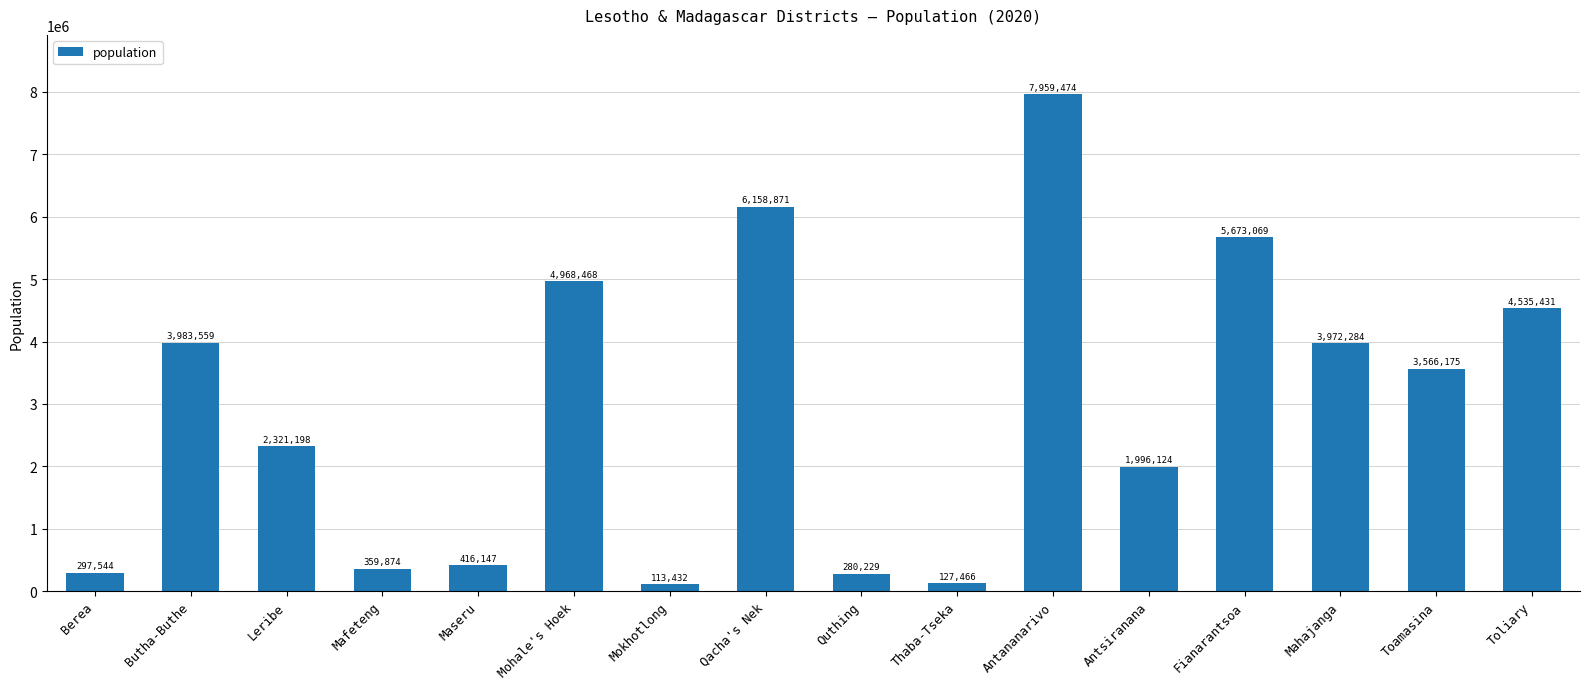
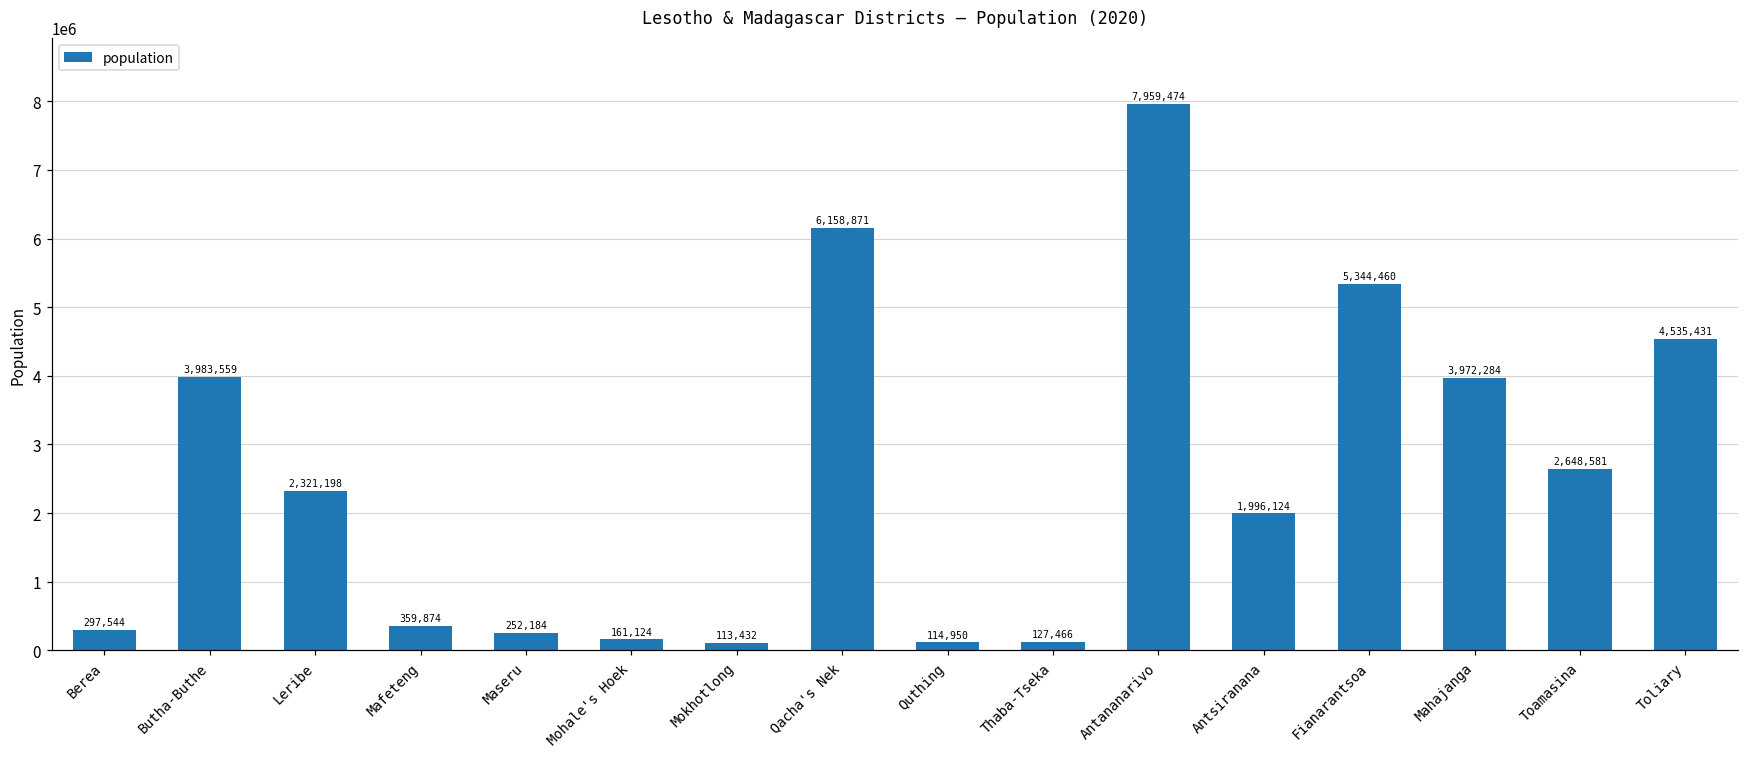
Maseru: 416,147 -> 252,184
Mohale's Hoek: 4,968,468 -> 161,124
Quthing: 280,229 -> 114,950
Fianarantsoa: 5,673,069 -> 5,344,460
Toamasina: 3,566,175 -> 2,648,581
